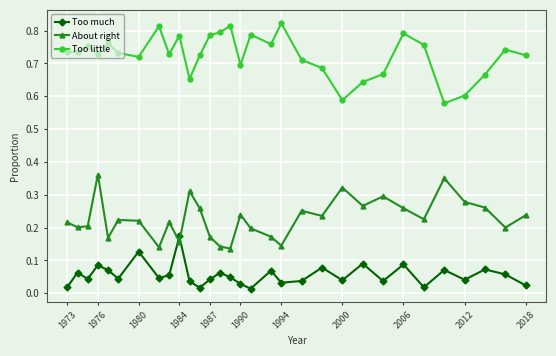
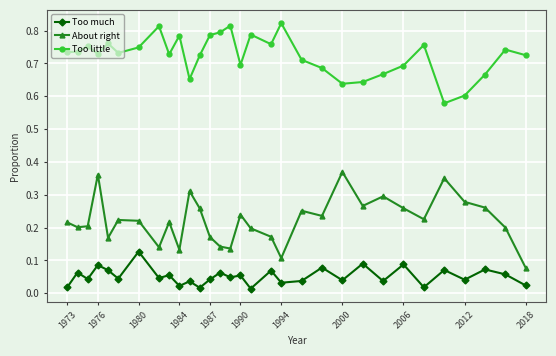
Too little, 1980: 0.72 -> 0.75
Too much, 1984: 0.17 -> 0.02
About right, 1984: 0.16 -> 0.13
Too much, 1990: 0.03 -> 0.05
About right, 1994: 0.15 -> 0.11
About right, 2000: 0.32 -> 0.37
Too little, 2000: 0.59 -> 0.64
Too little, 2006: 0.79 -> 0.69
About right, 2018: 0.24 -> 0.08
